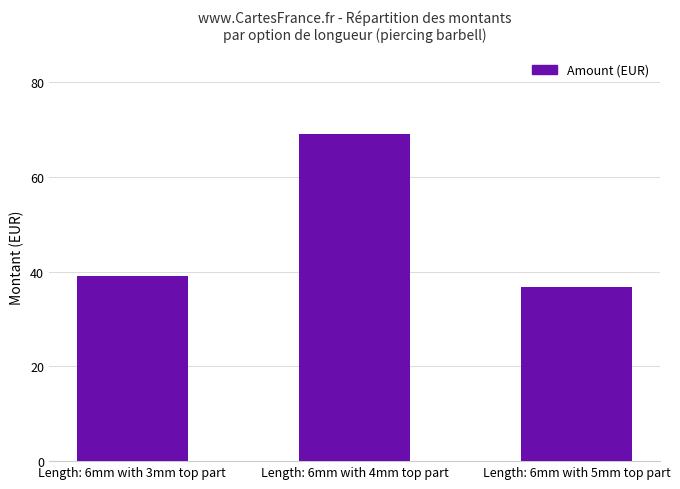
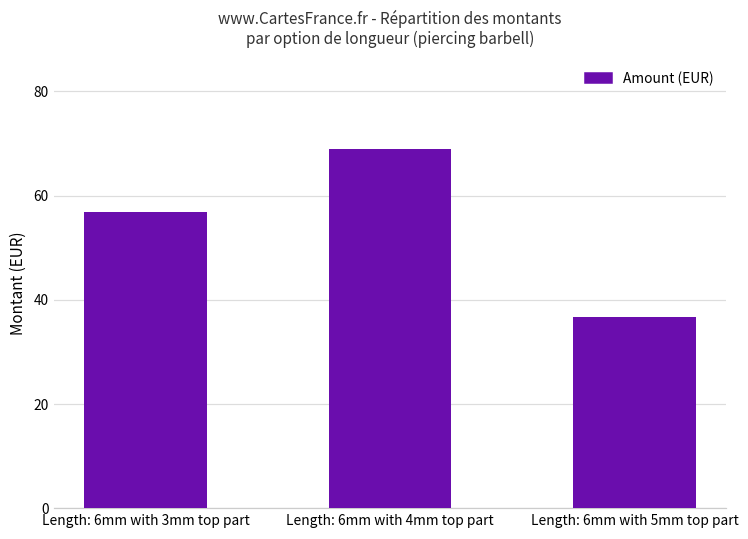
Length: 6mm with 3mm top part: 39 -> 57
